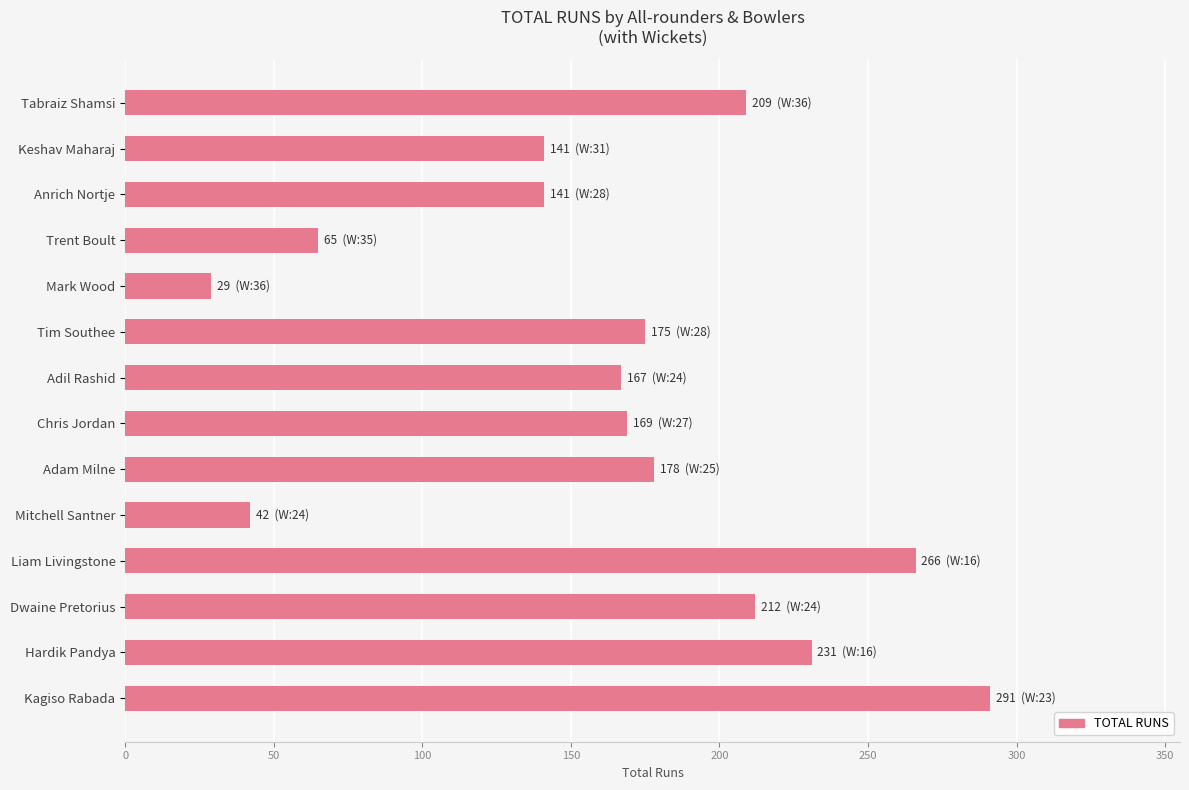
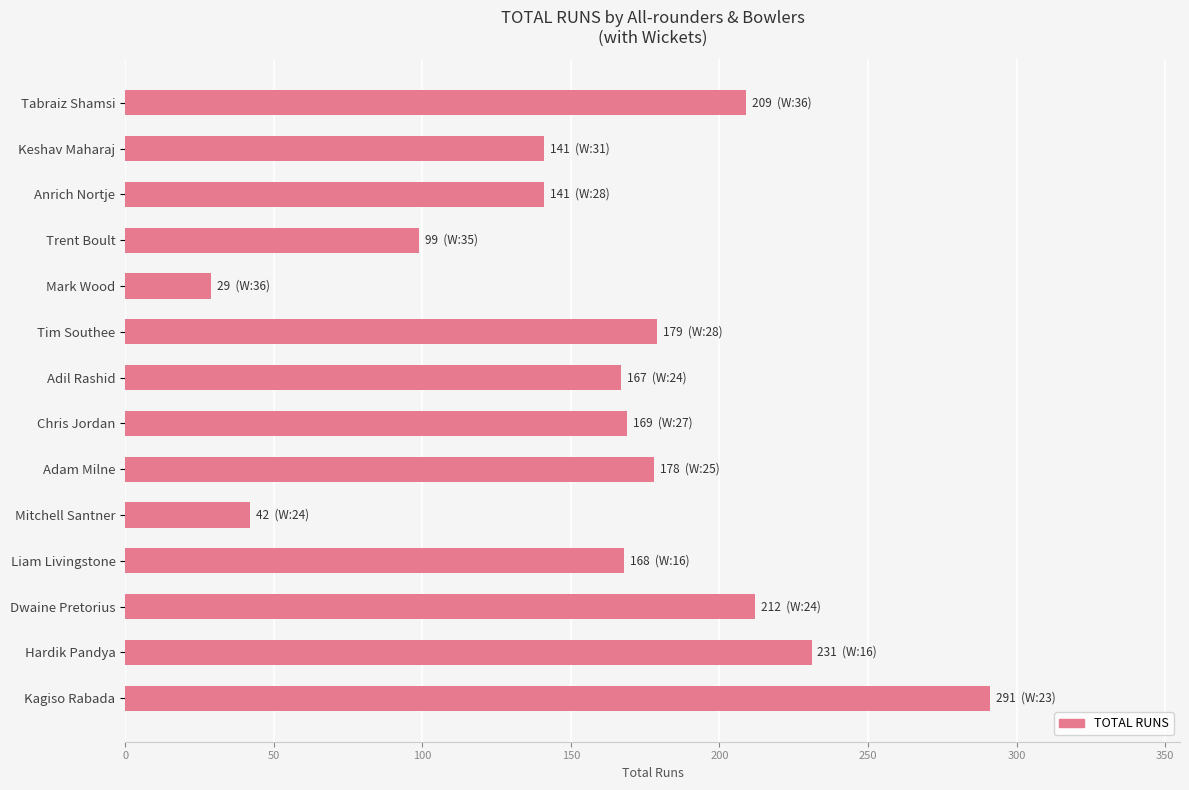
Trent Boult: 65 -> 99
Tim Southee: 175 -> 179
Liam Livingstone: 266 -> 168
